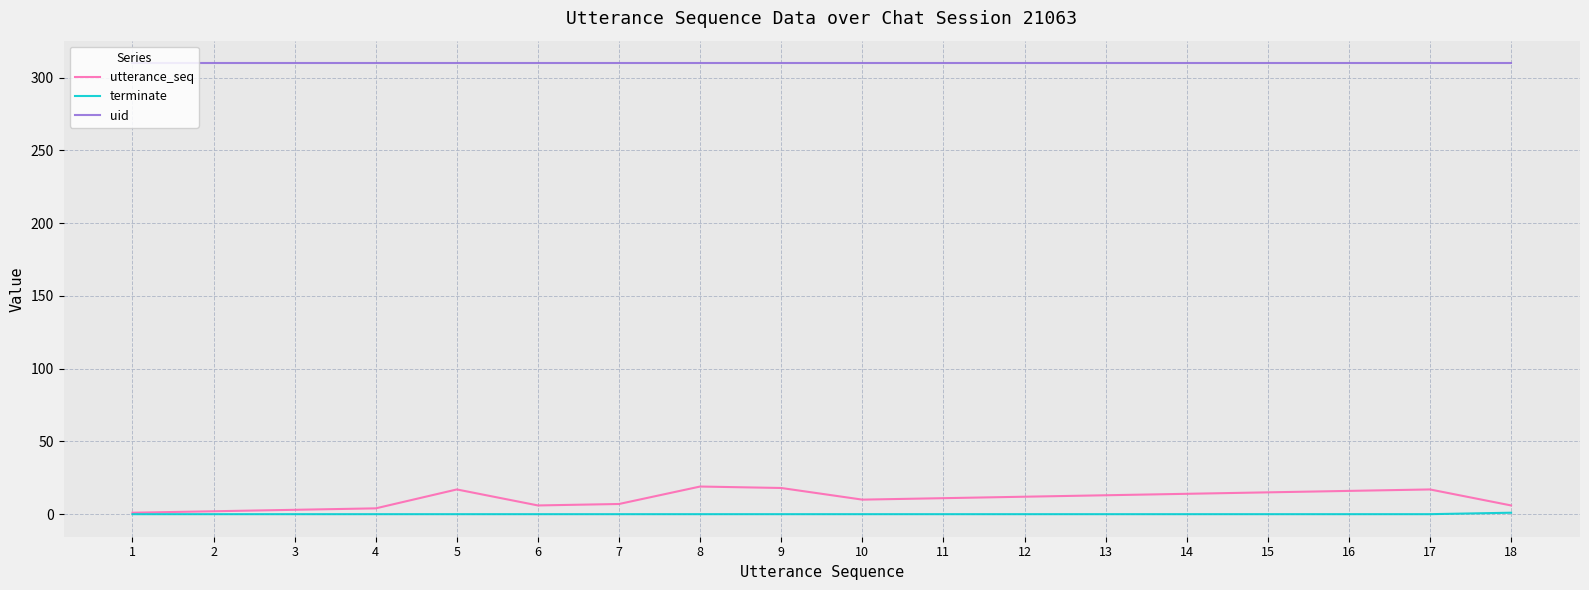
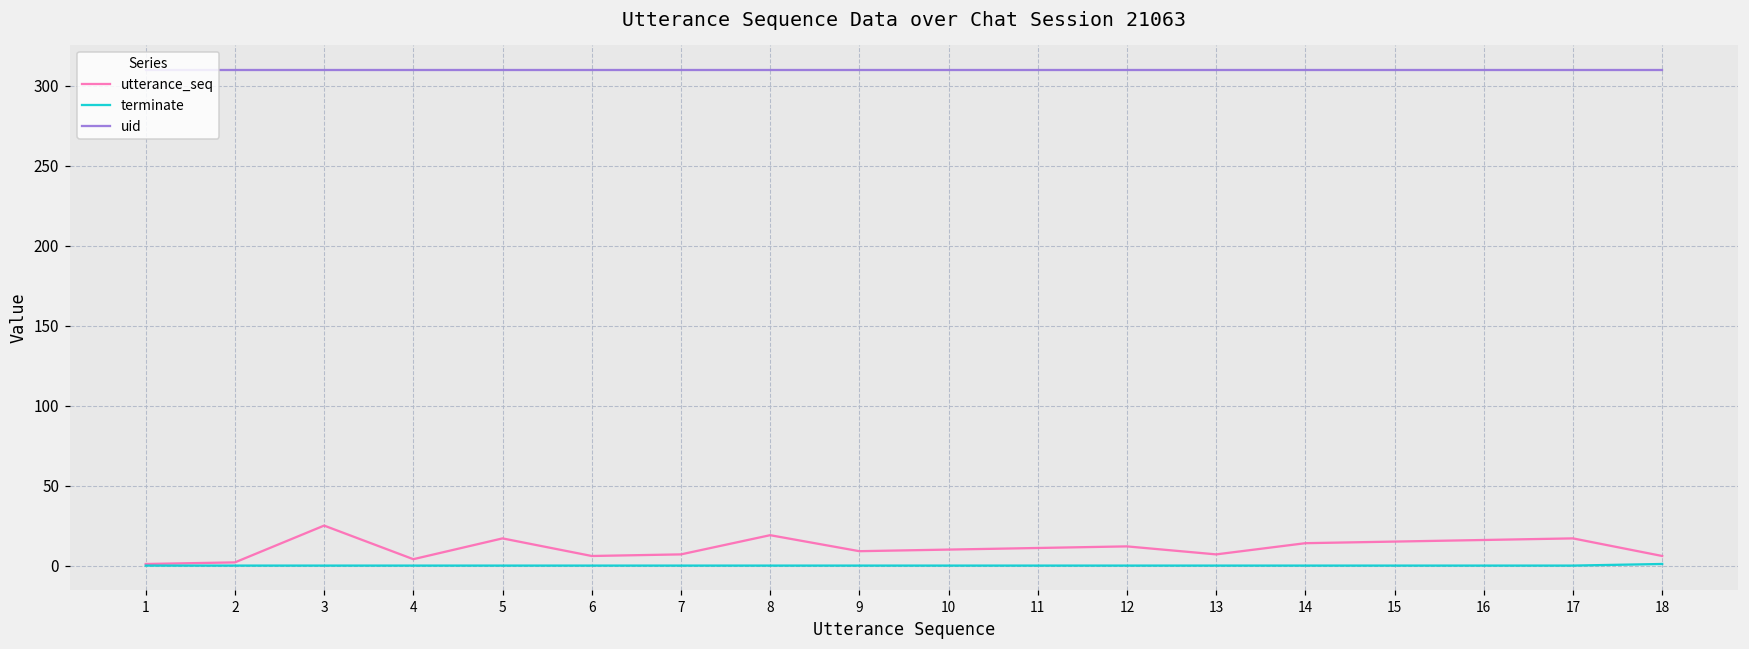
utterance_seq, 3: 3 -> 25
utterance_seq, 9: 18 -> 9
utterance_seq, 13: 13 -> 7
